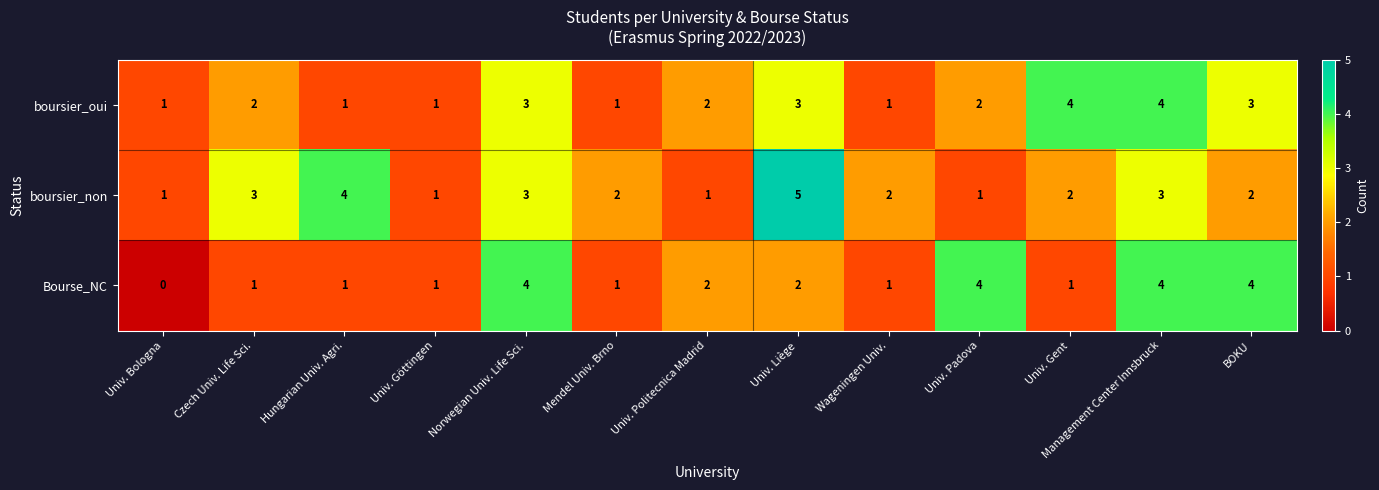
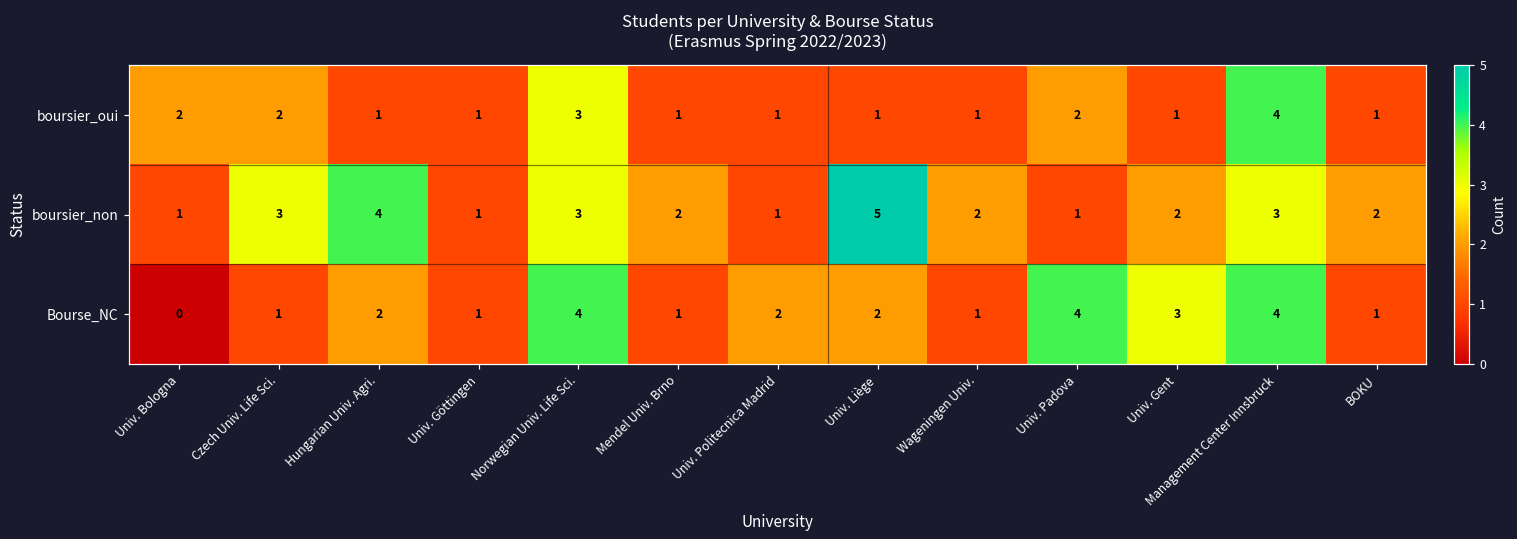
boursier_oui, Univ. Bologna: 1 -> 2
boursier_oui, Univ. Politecnica Madrid: 2 -> 1
boursier_oui, Univ. Liège: 3 -> 1
boursier_oui, Univ. Gent: 4 -> 1
boursier_oui, BOKU: 3 -> 1
Bourse_NC, Hungarian Univ. Agri.: 1 -> 2
Bourse_NC, Univ. Gent: 1 -> 3
Bourse_NC, BOKU: 4 -> 1
